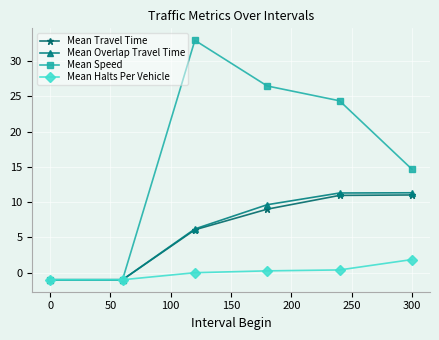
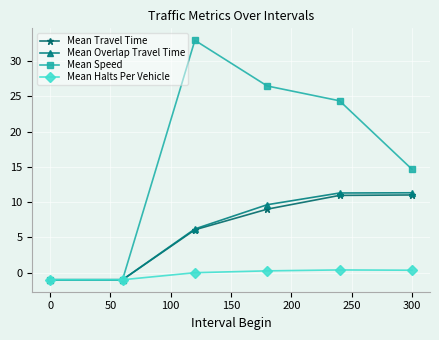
Mean Halts Per Vehicle, 300: 2 -> 0
